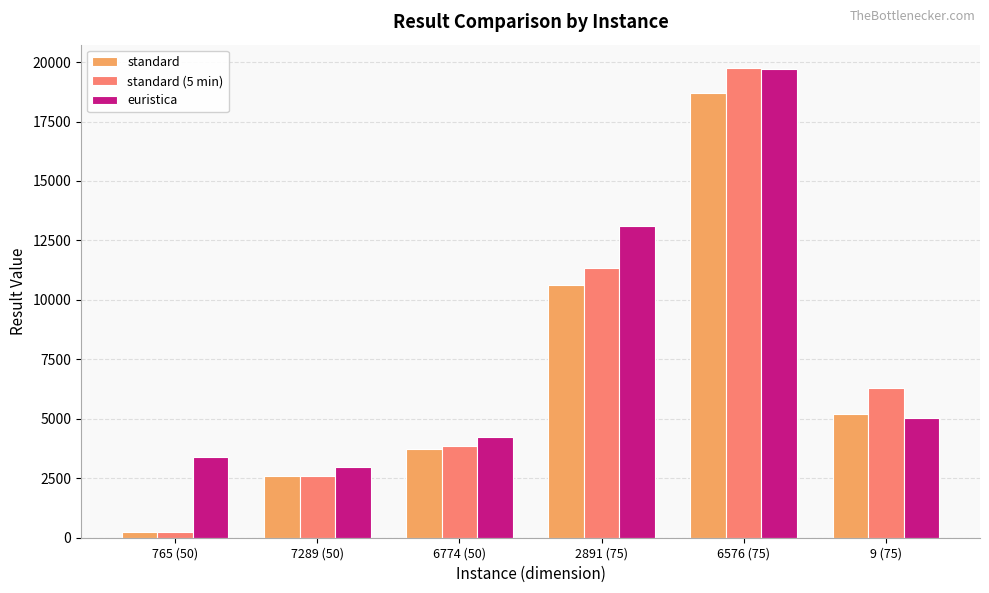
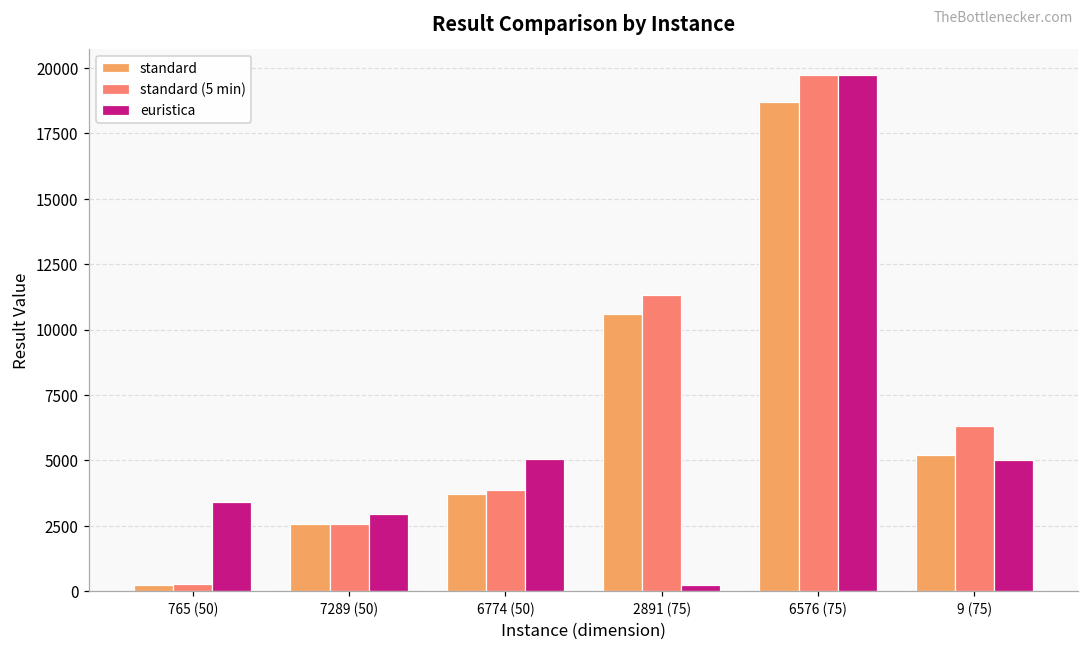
euristica, 6774 (50): 4200 -> 5000
euristica, 2891 (75): 13100 -> 200
